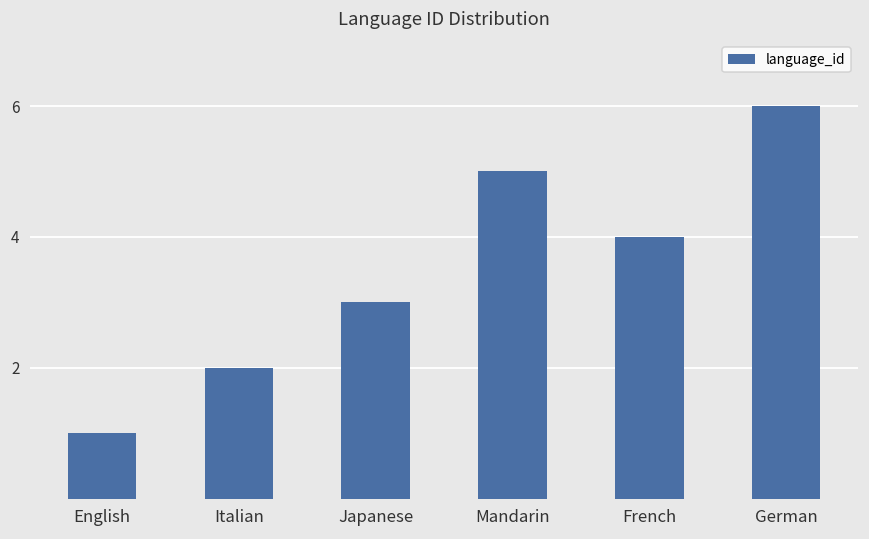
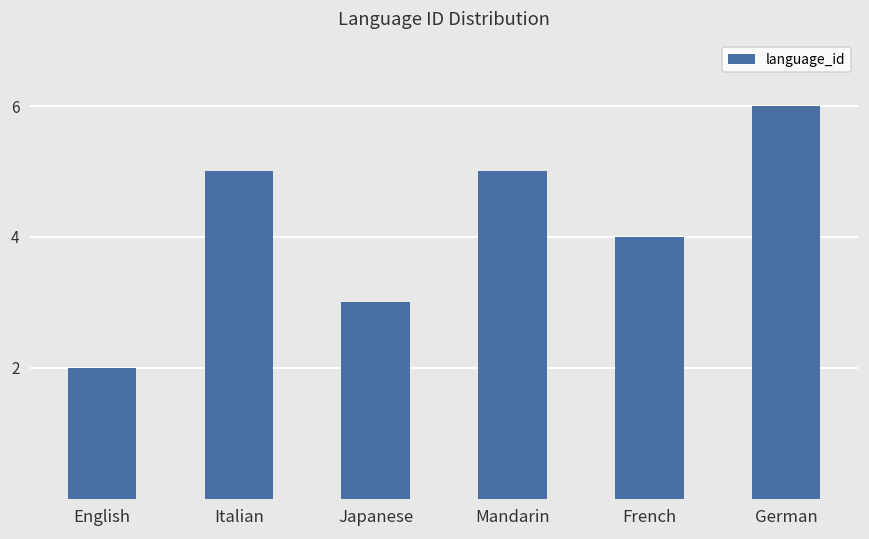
English: 1 -> 2
Italian: 2 -> 5
